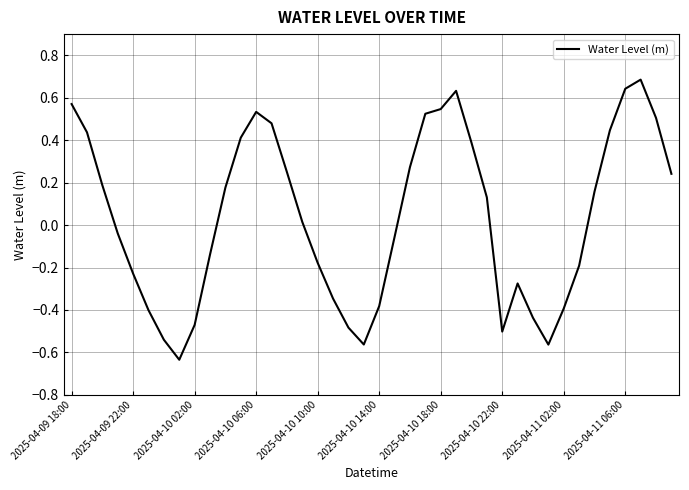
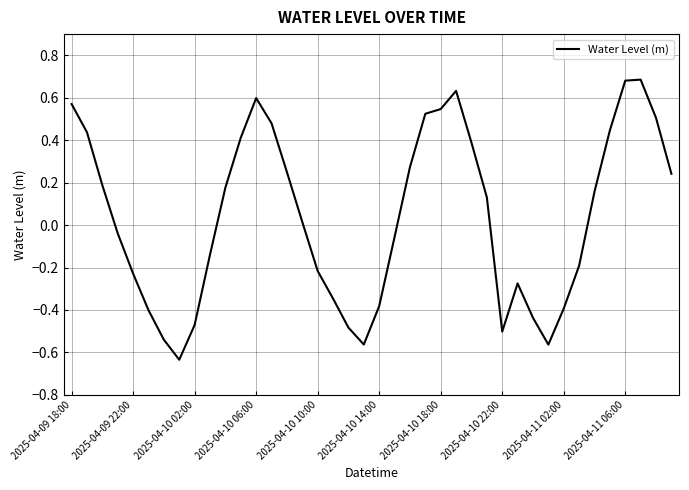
2025-04-10 06:00: 0.53 -> 0.60
2025-04-10 10:00: -0.18 -> -0.22
2025-04-11 06:00: 0.64 -> 0.68
